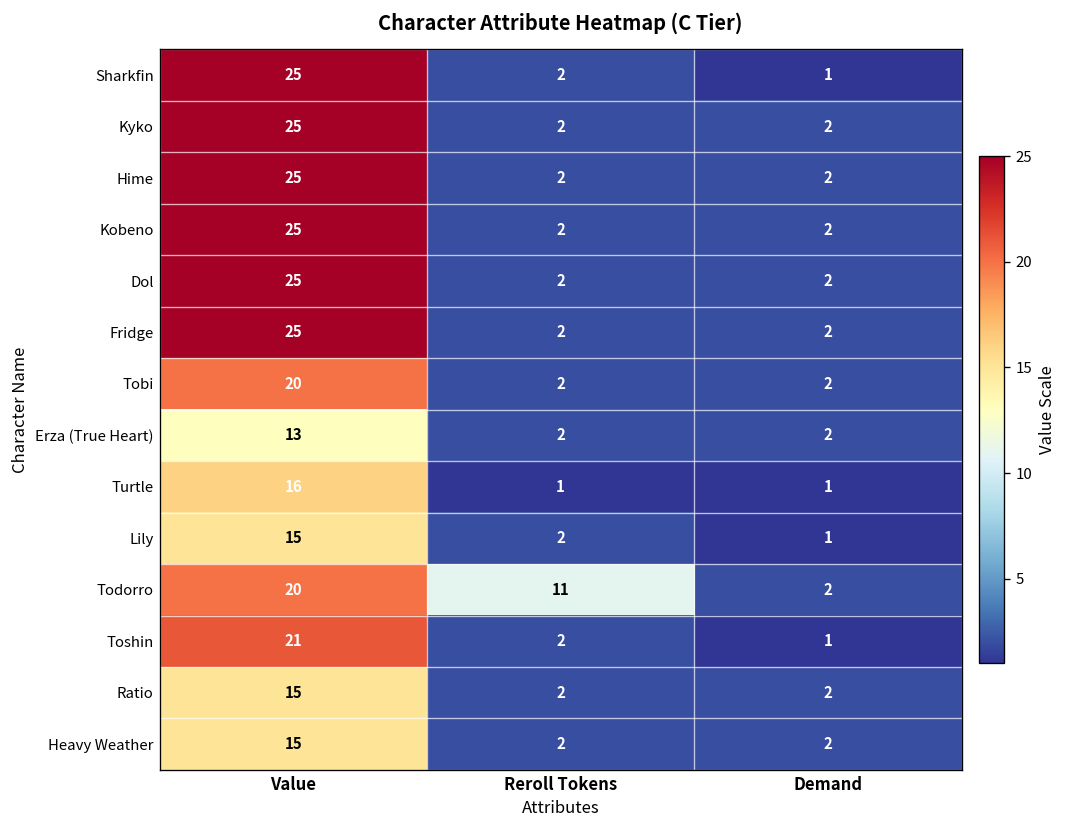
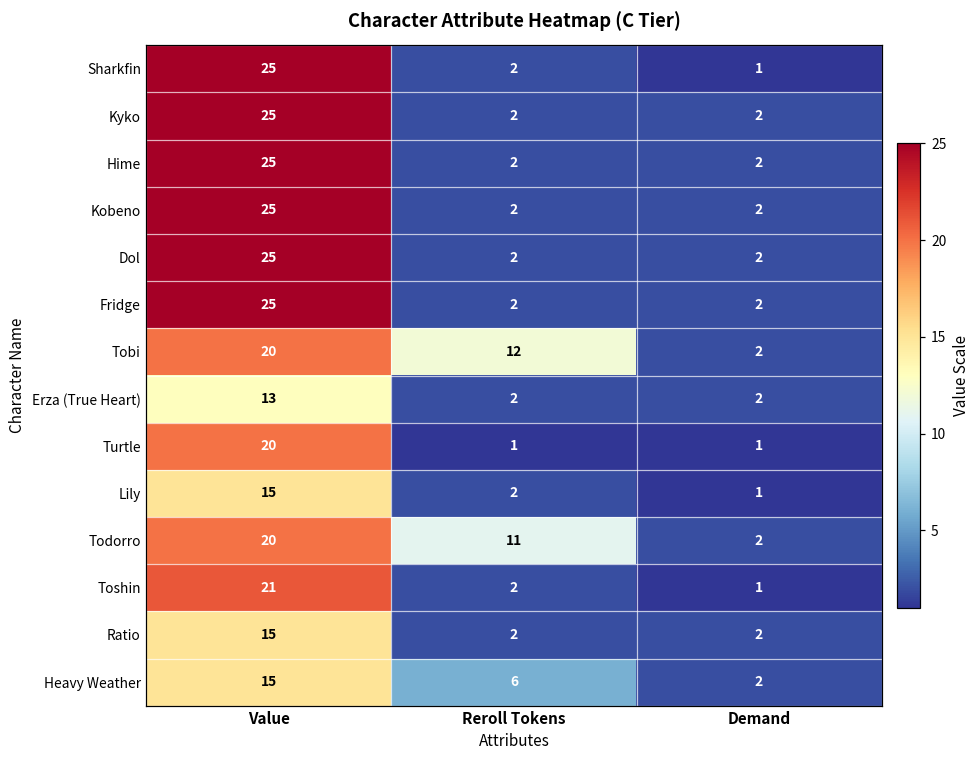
Tobi, Reroll Tokens: 2 -> 12
Turtle, Value: 16 -> 20
Heavy Weather, Reroll Tokens: 2 -> 6
